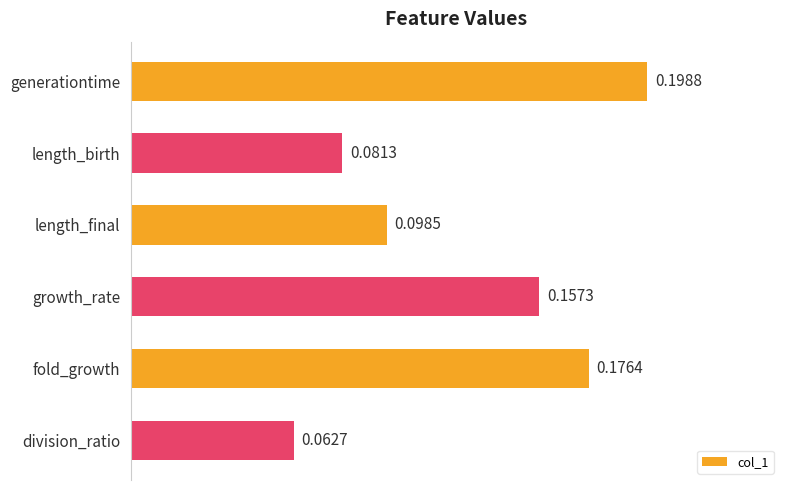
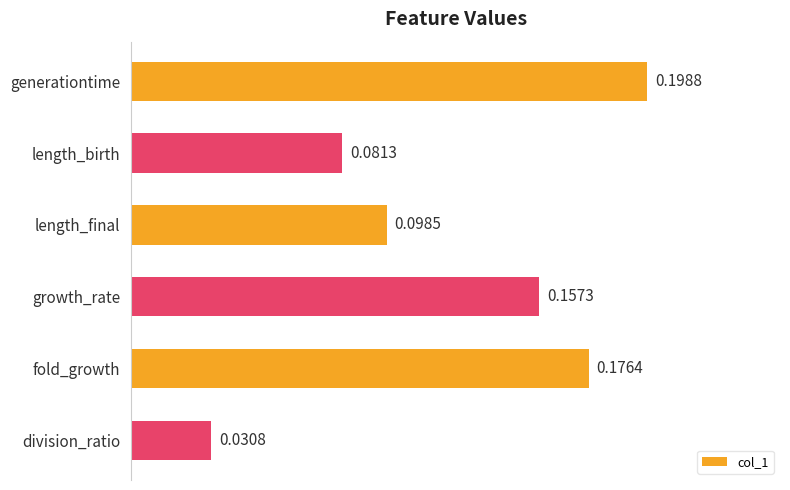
division_ratio: 0.0627 -> 0.0308
